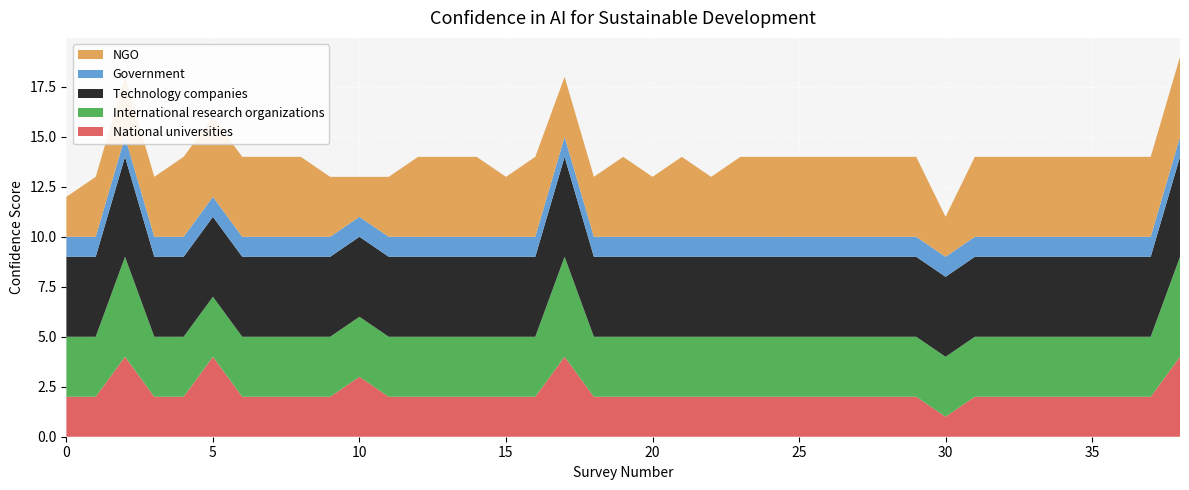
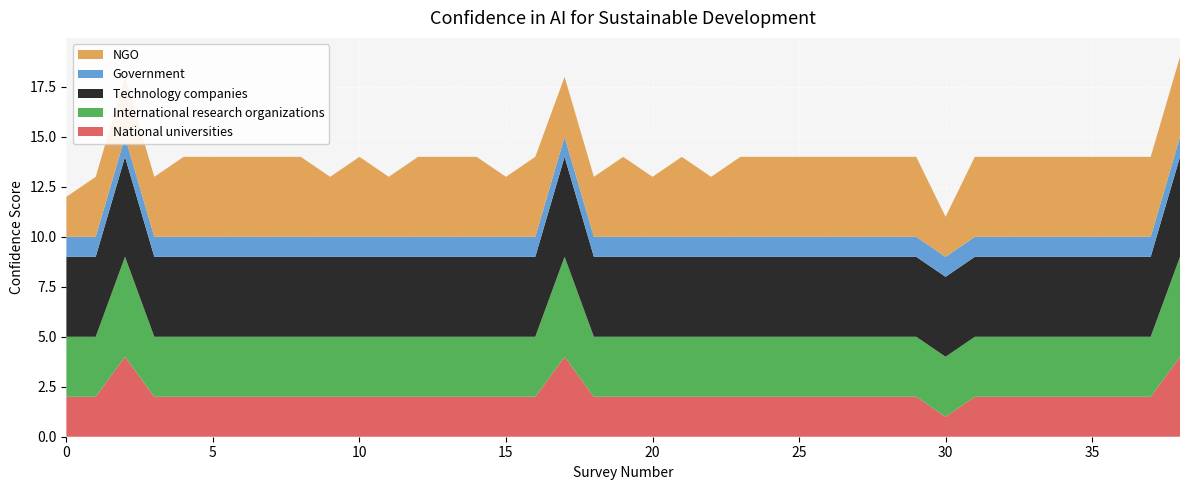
National universities, 5: 4 -> 2
National universities, 10: 3 -> 2
NGO, 10: 2 -> 4
